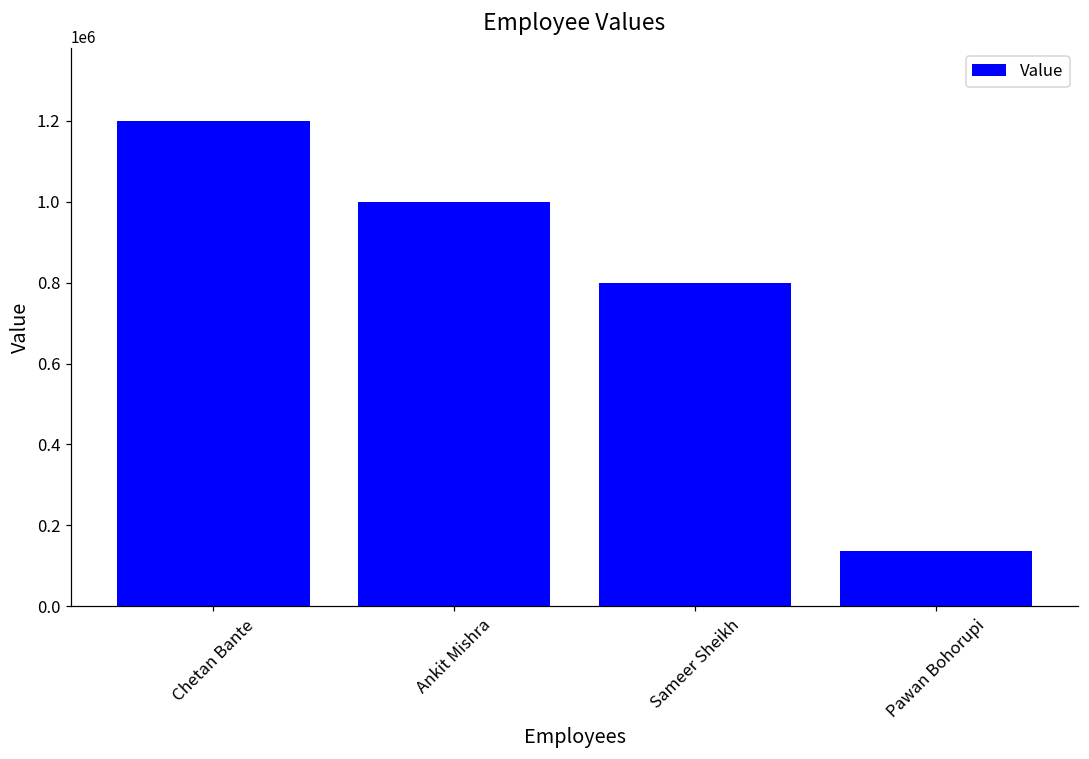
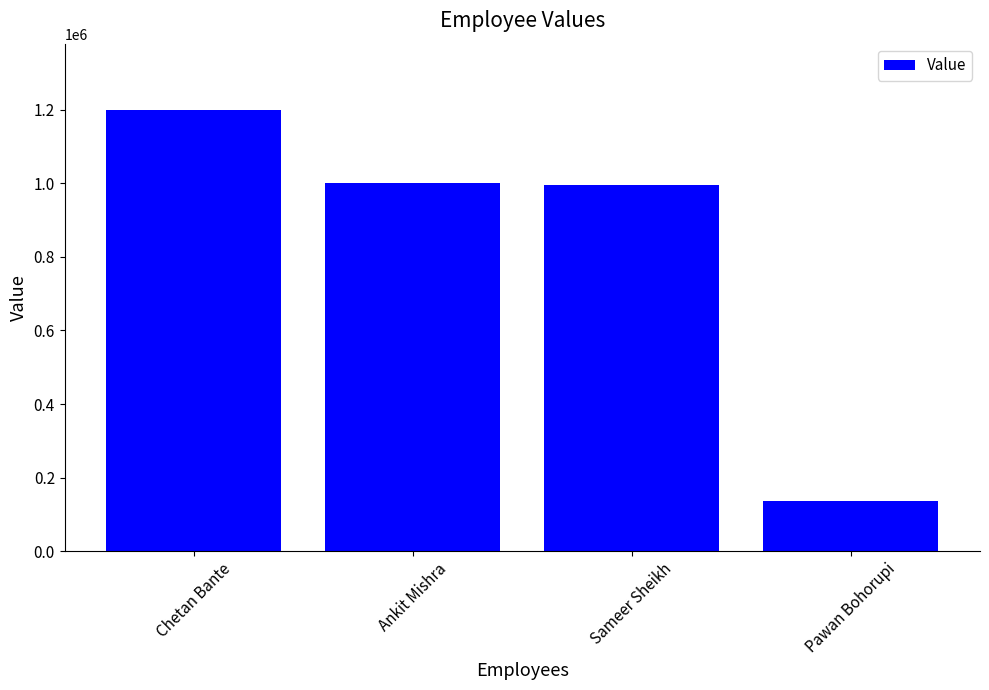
Sameer Sheikh: 800000 -> 1000000
